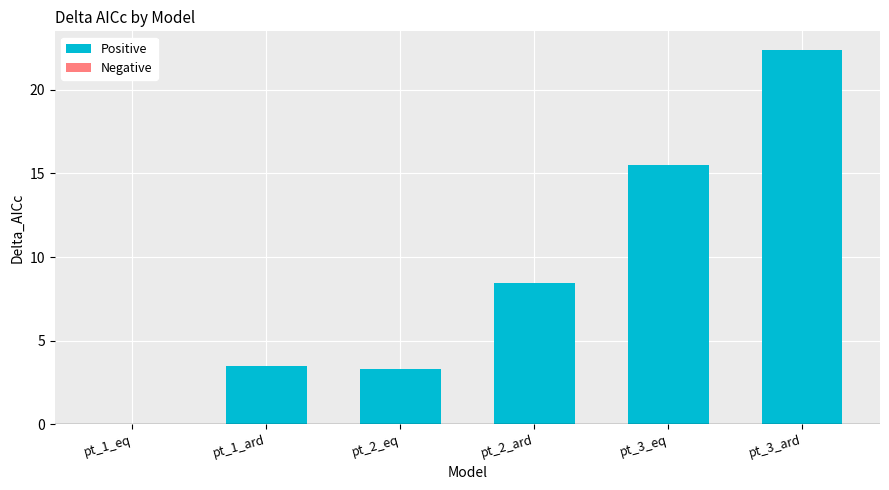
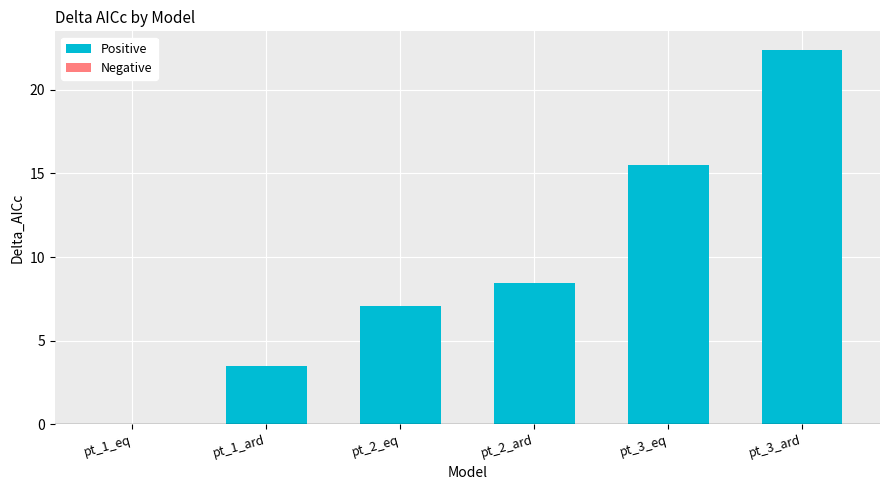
Positive, pt_2_eq: 3.3 -> 7.1
